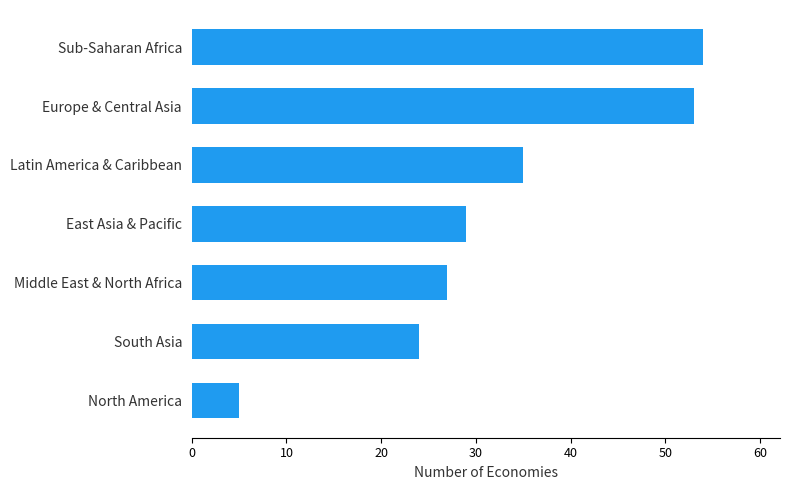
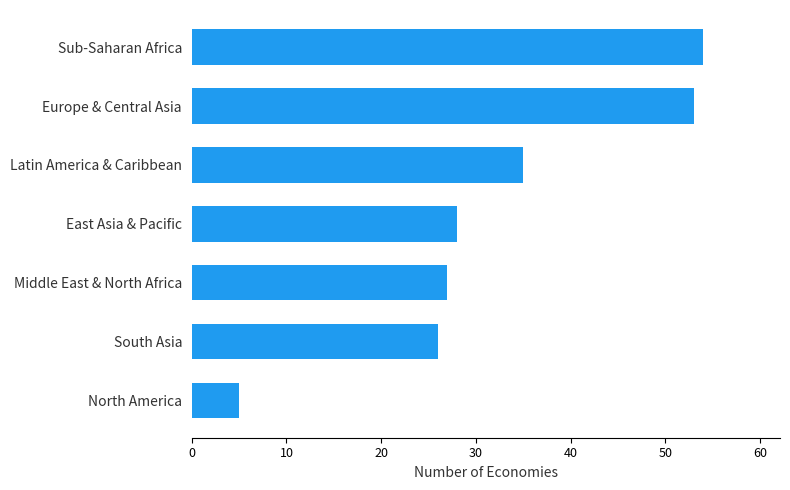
East Asia & Pacific: 29 -> 28
South Asia: 24 -> 26
